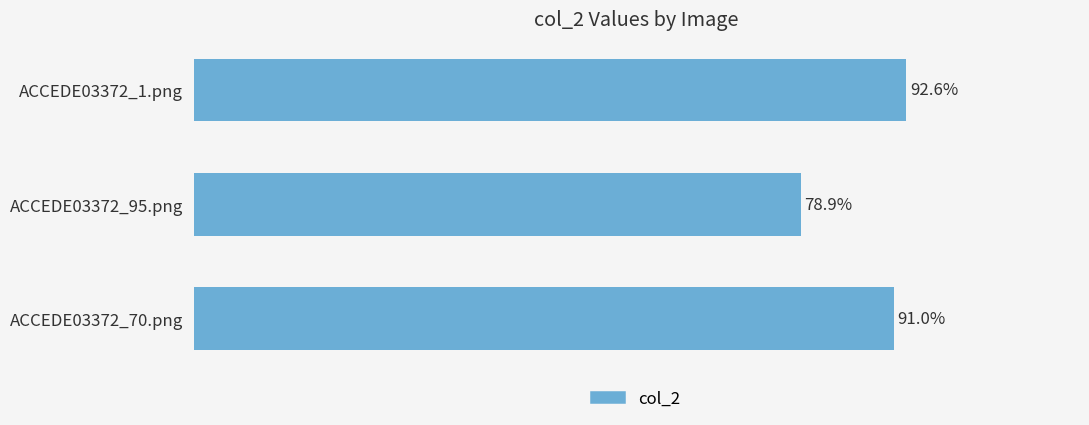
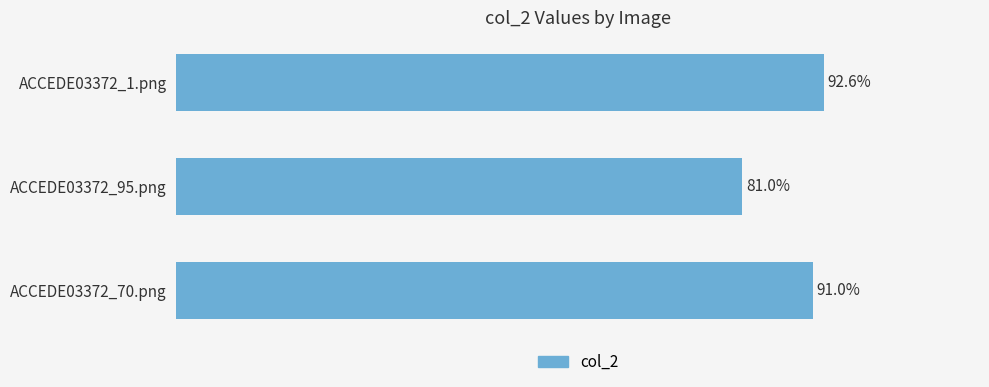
ACCEDE03372_95.png: 78.9% -> 81.0%
